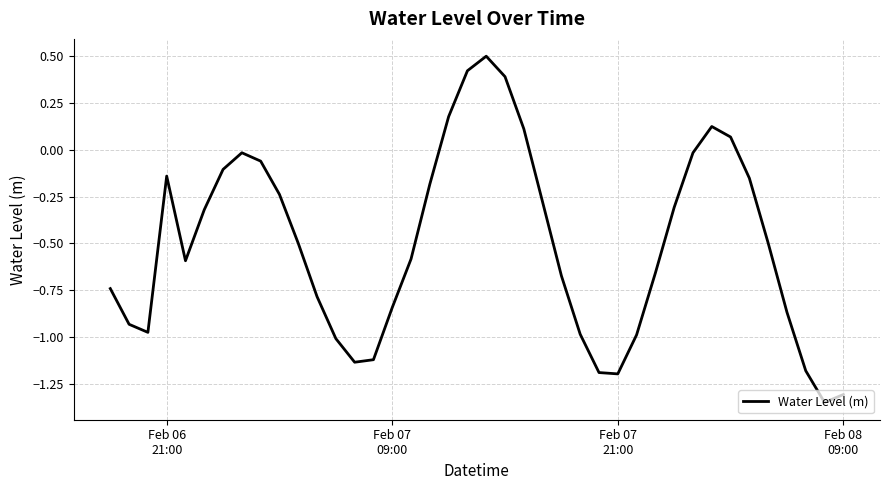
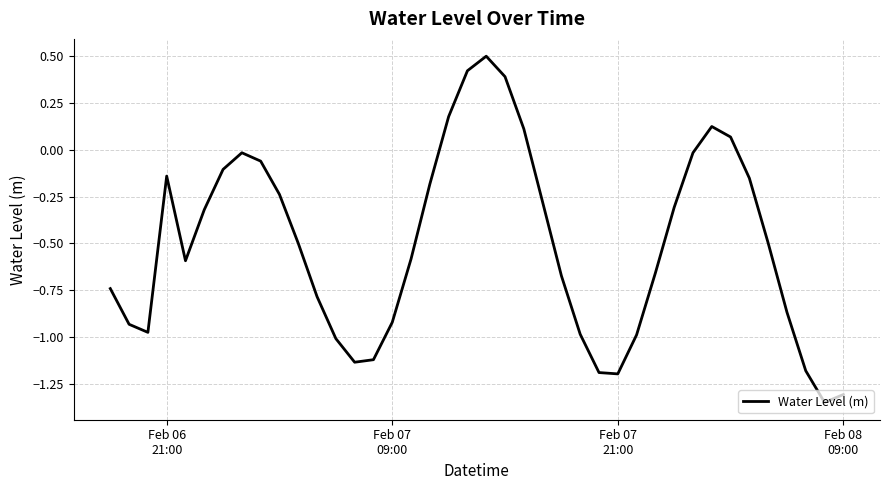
Feb 07 09:00: -0.84 -> -0.92
